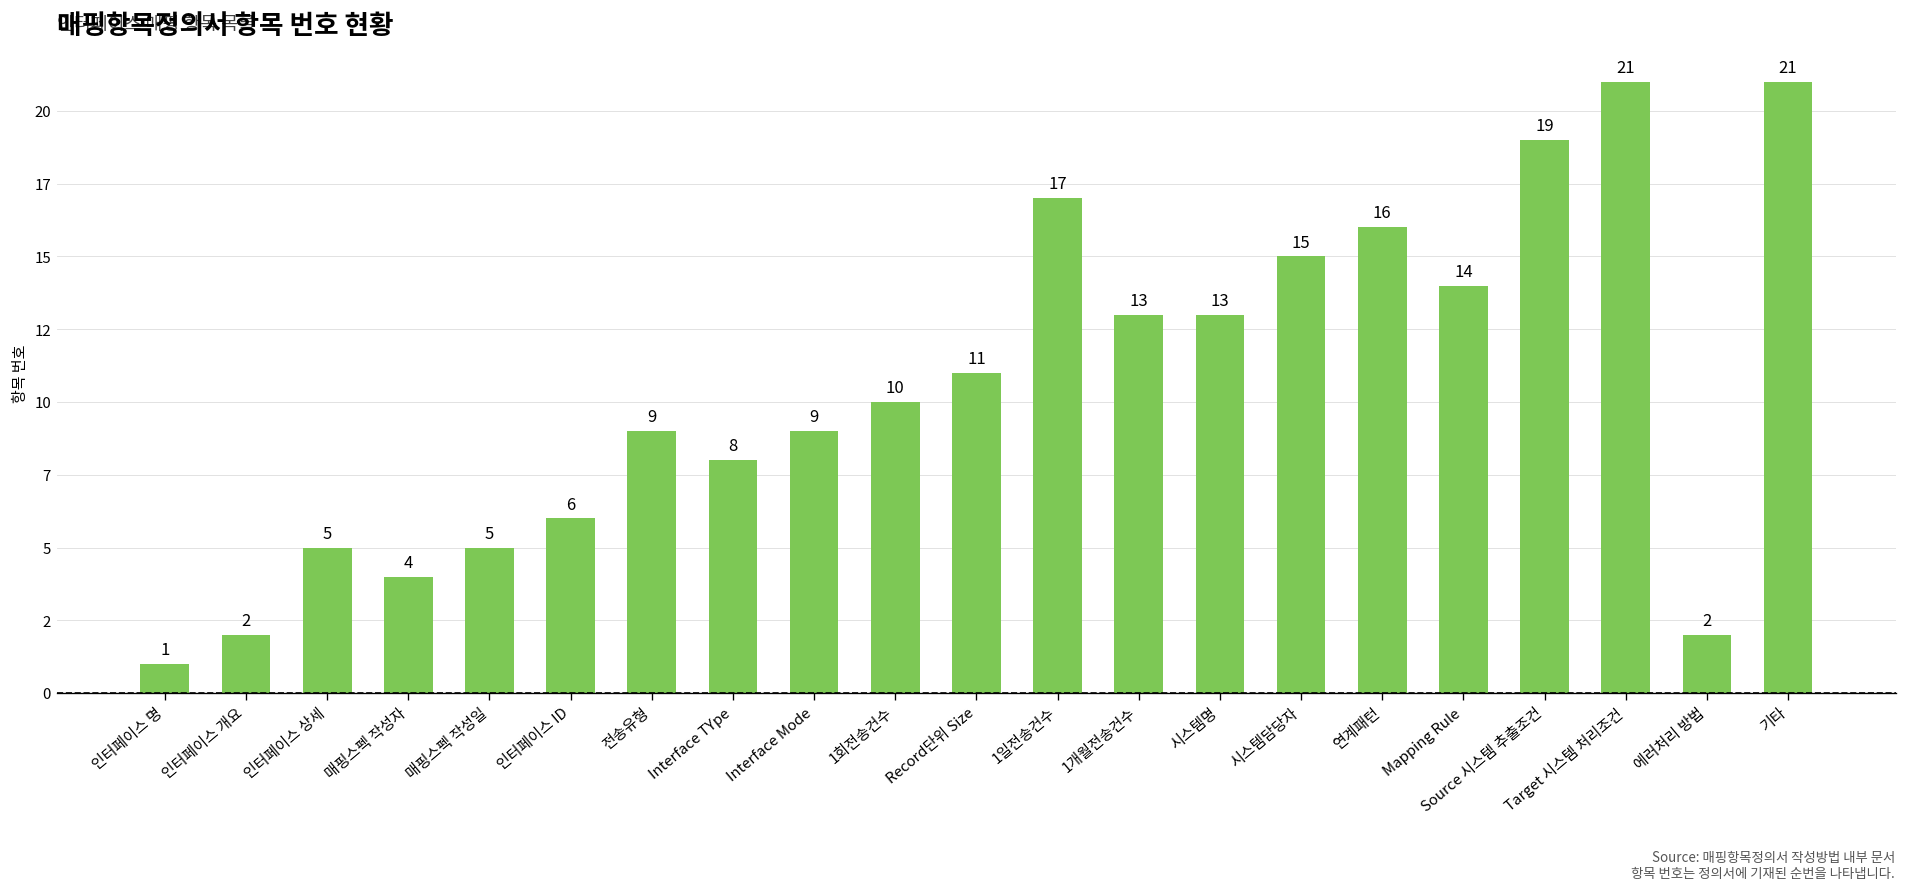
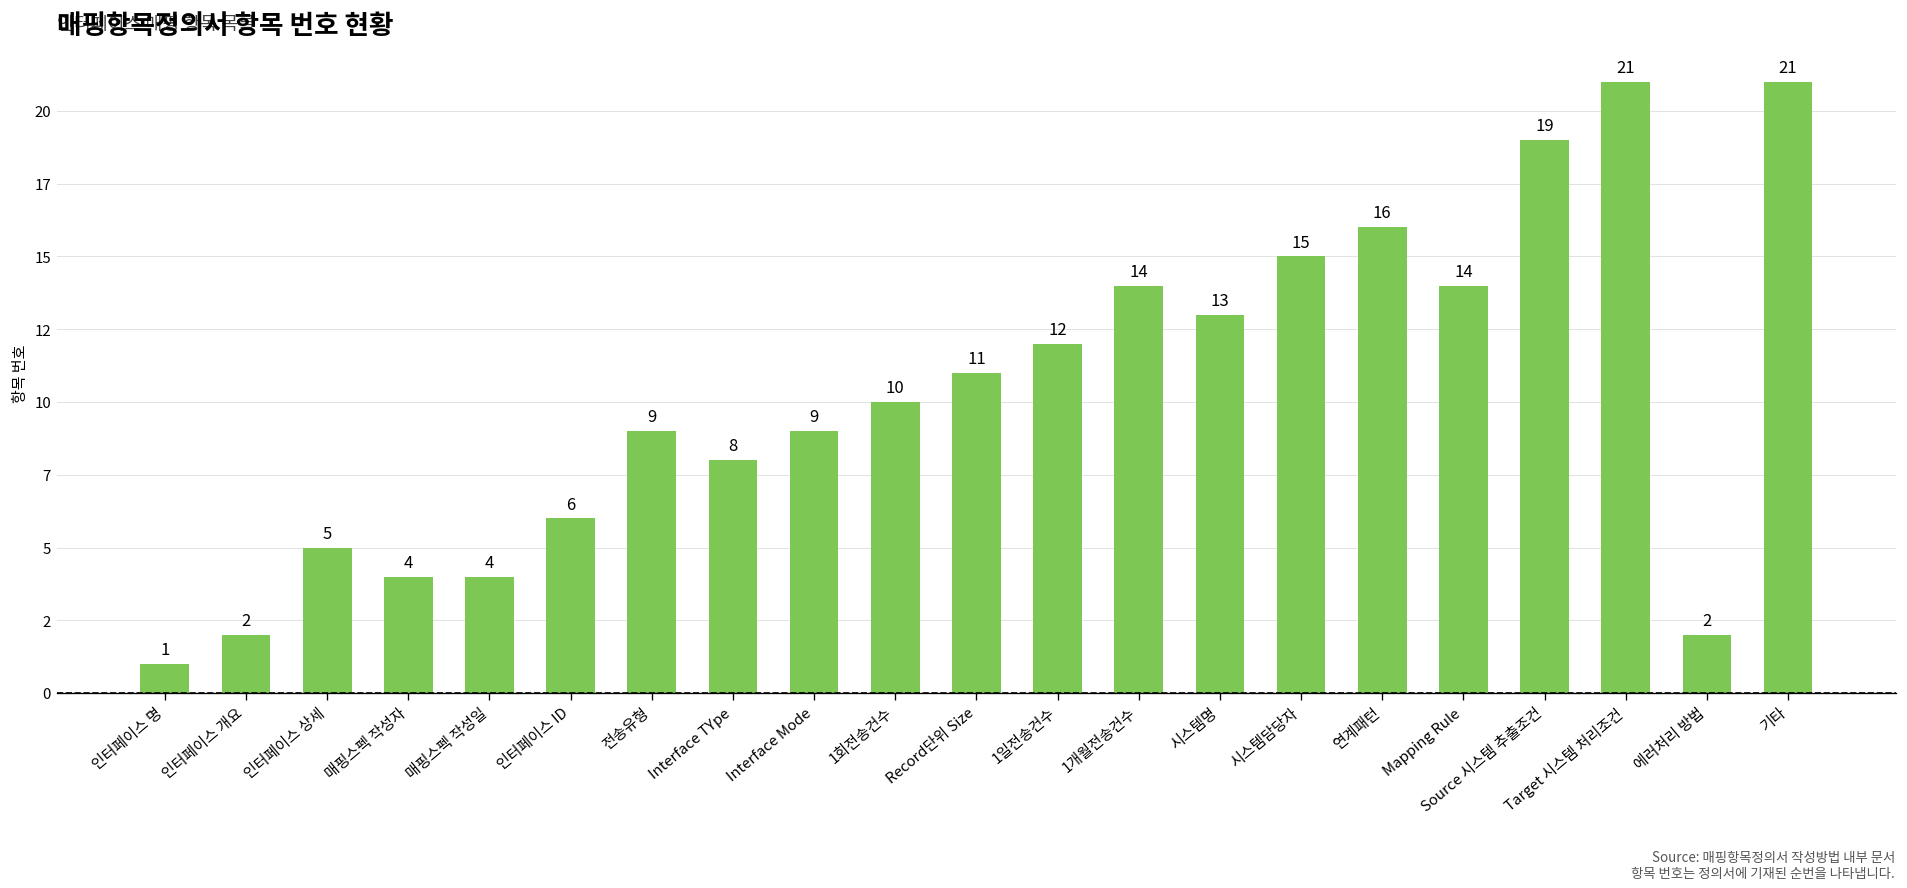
매핑스펙 작성일: 5 -> 4
1일전송건수: 17 -> 12
1개월전송건수: 13 -> 14
